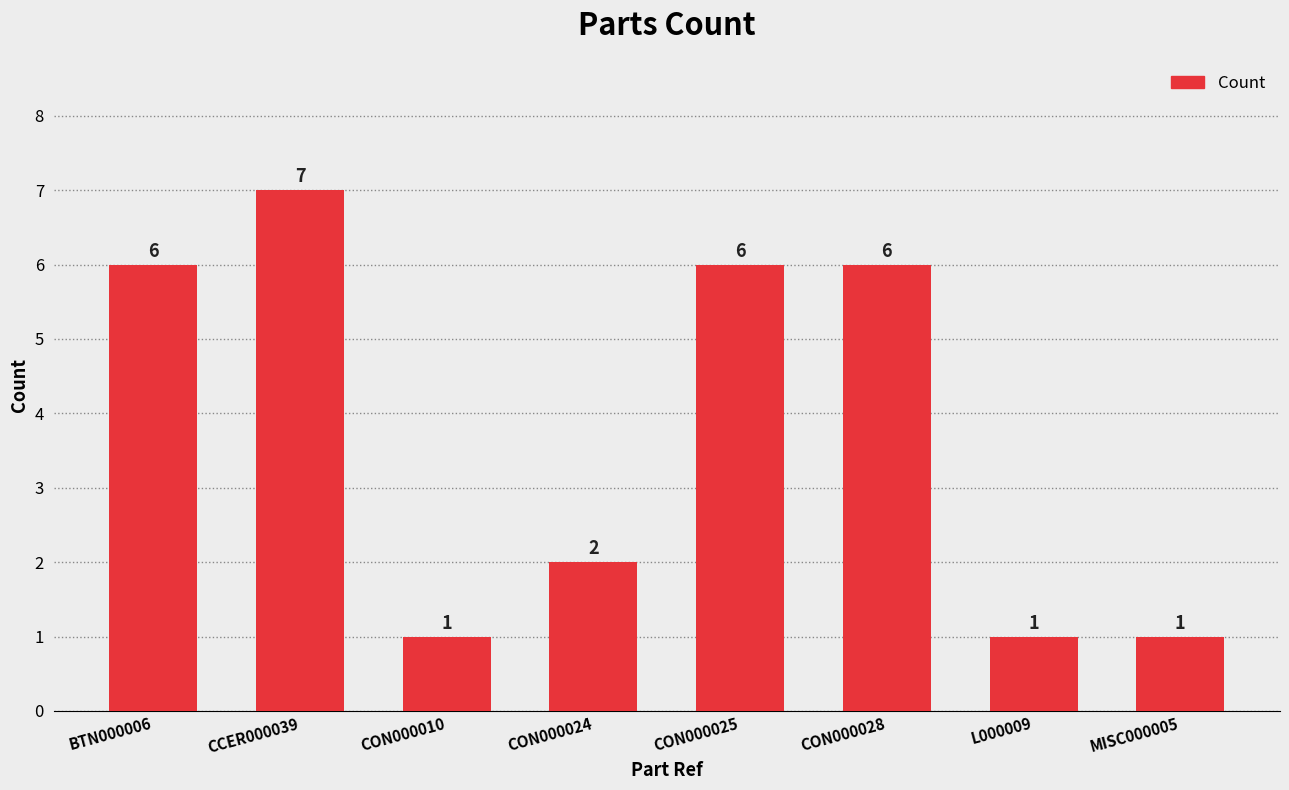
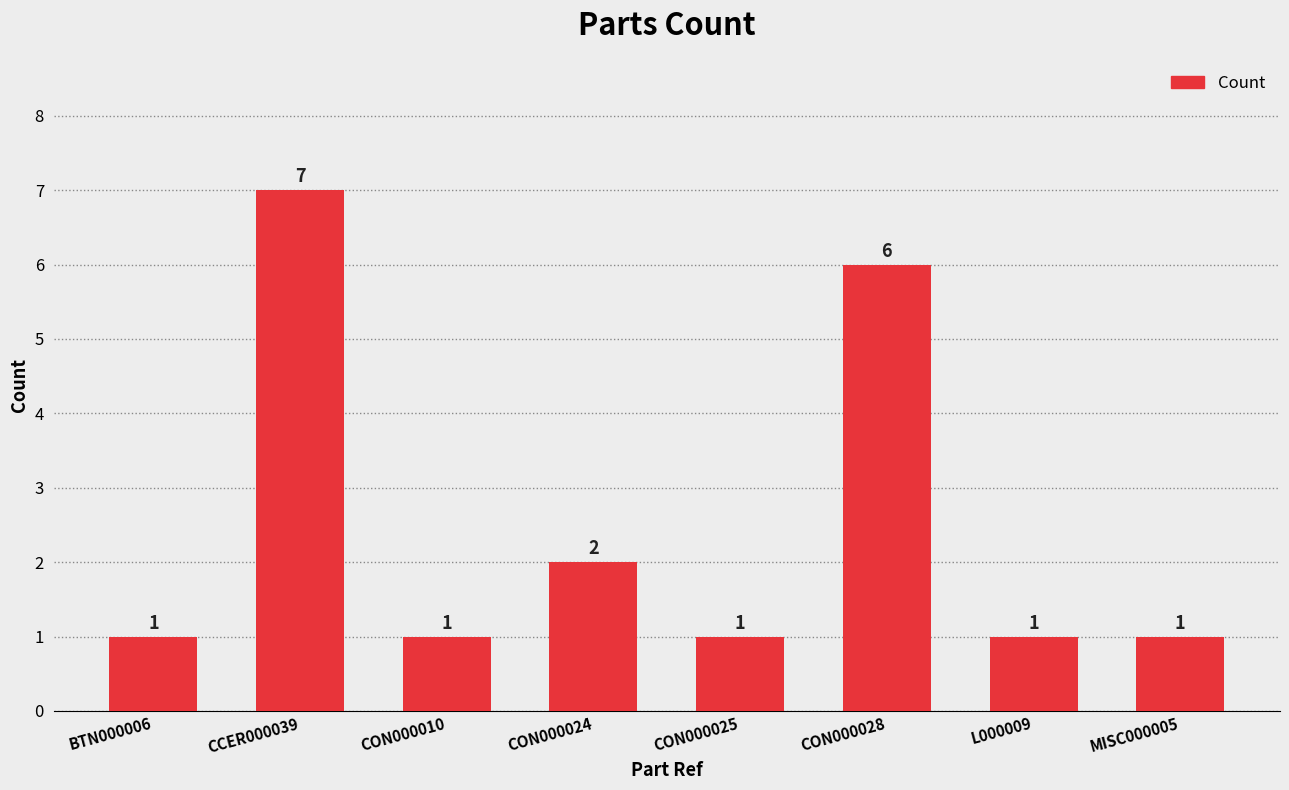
BTN000006: 6 -> 1
CON000025: 6 -> 1
